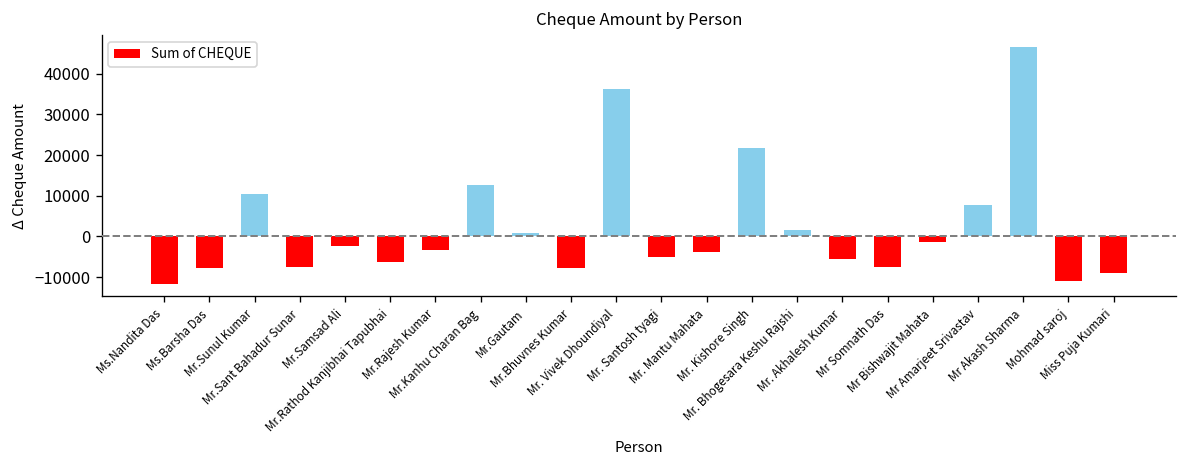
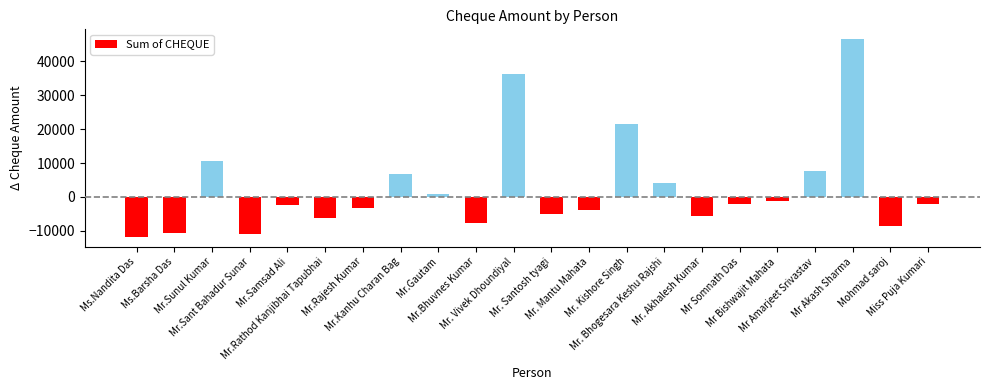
Ms.Barsha Das: -8000 -> -11000
Mr.Sant Bahadur Sunar: -8000 -> -11000
Mr.Kanhu Charan Bag: 13000 -> 7000
Mr. Bhogesara Keshu Rajshi: 2000 -> 4000
Mr Somnath Das: -8000 -> -2000
Mohmad saroj: -11000 -> -9000
Miss Puja Kumari: -9000 -> -2000
